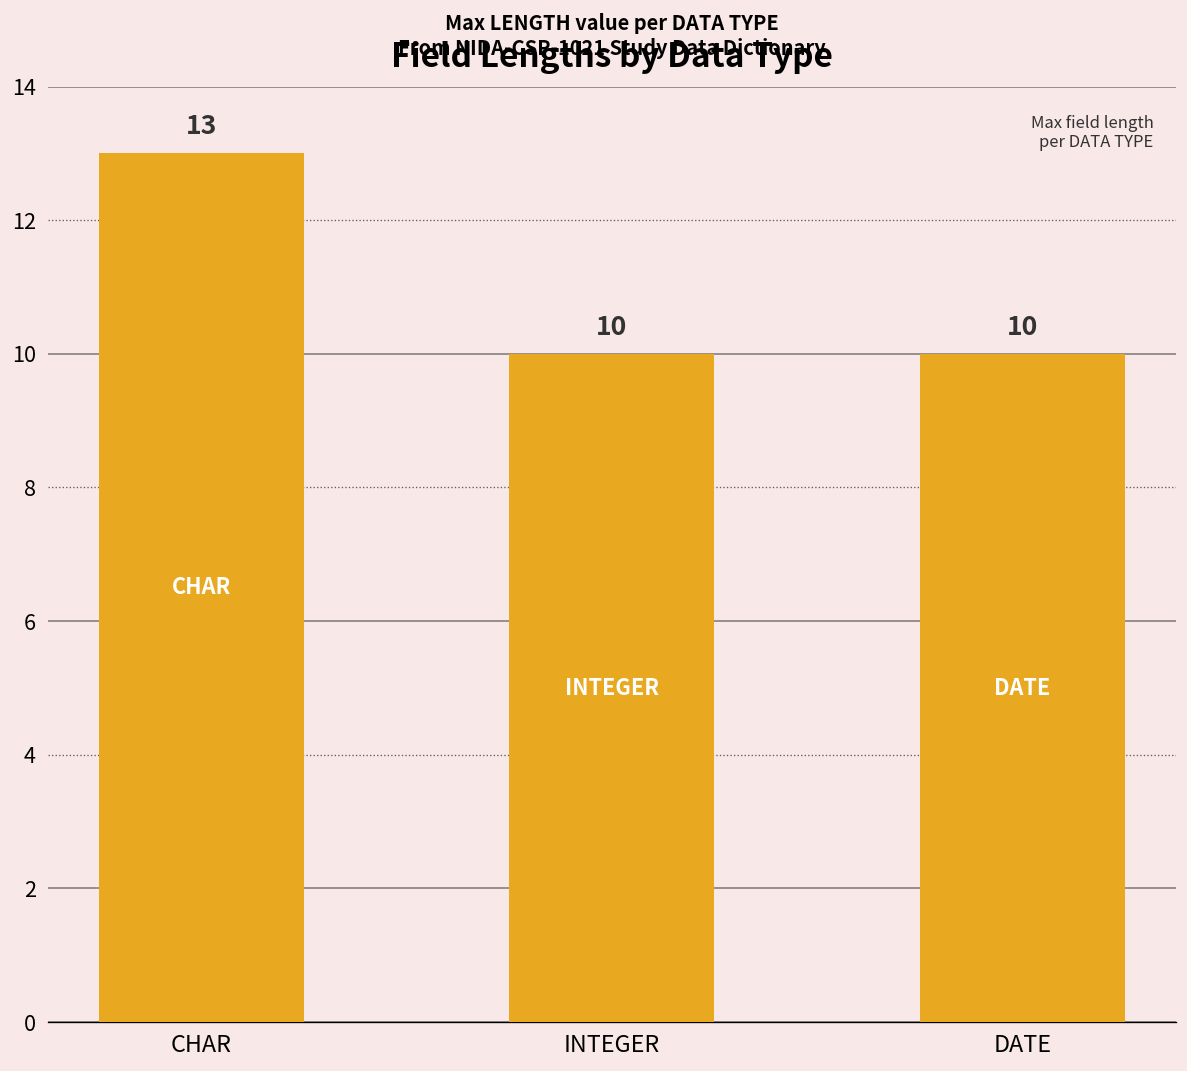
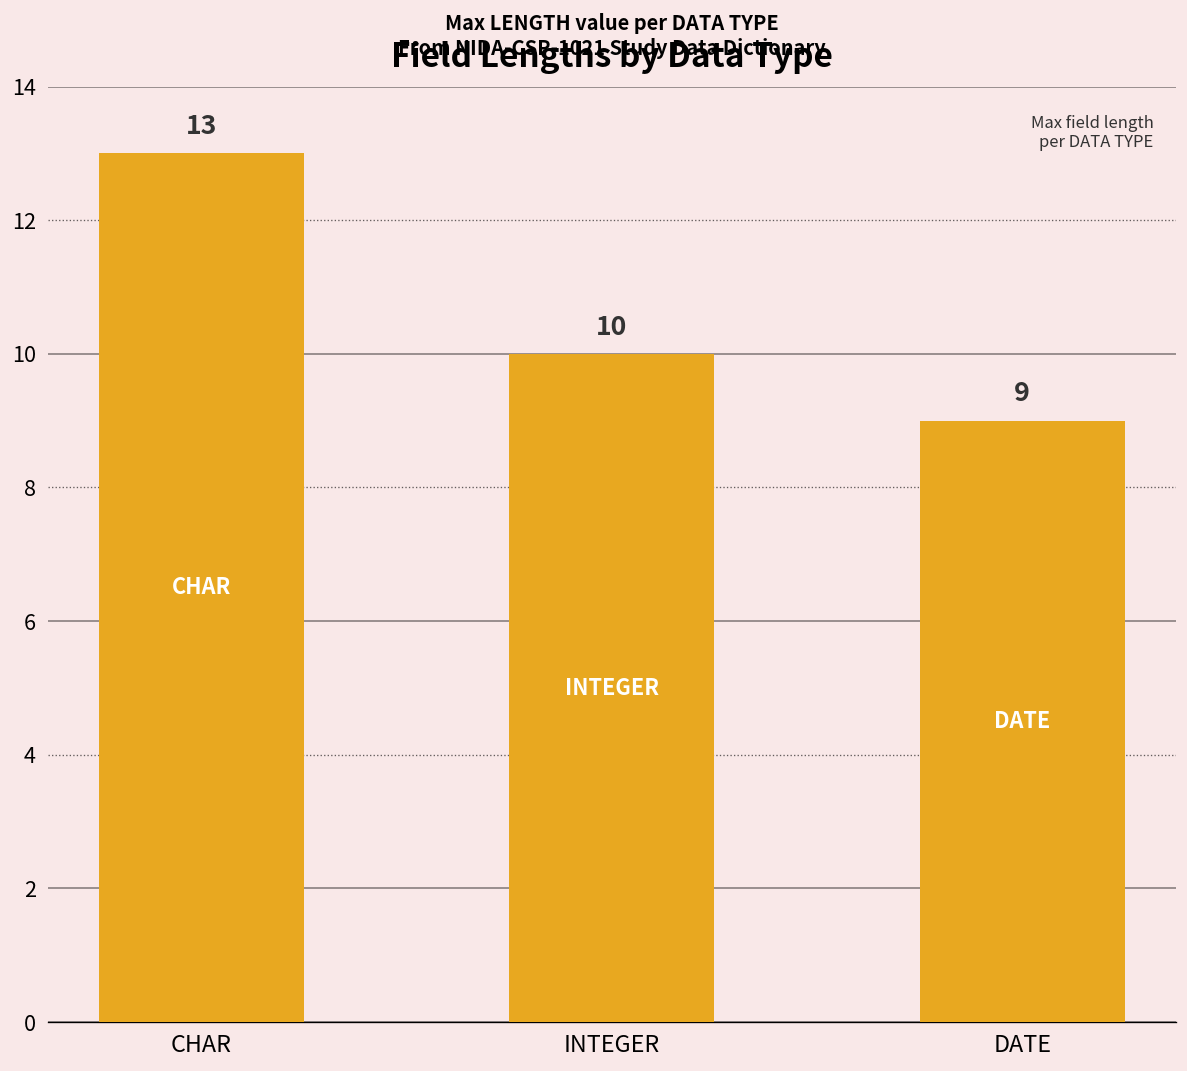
DATE: 10 -> 9
